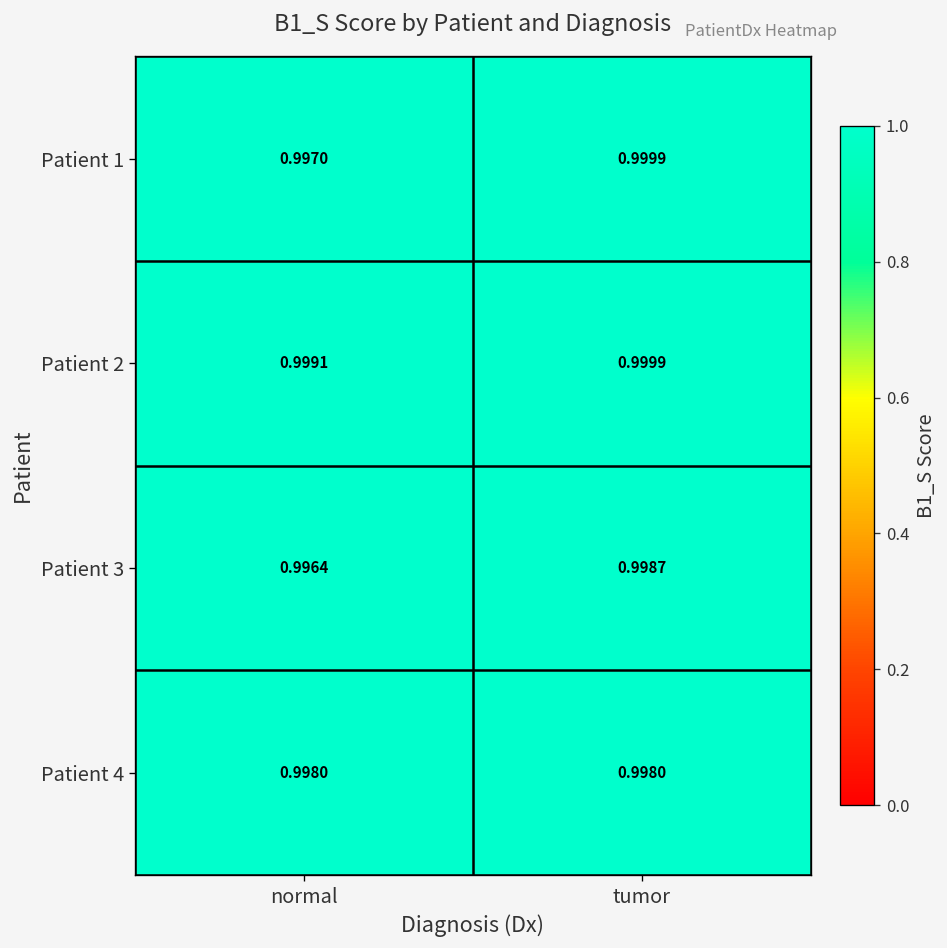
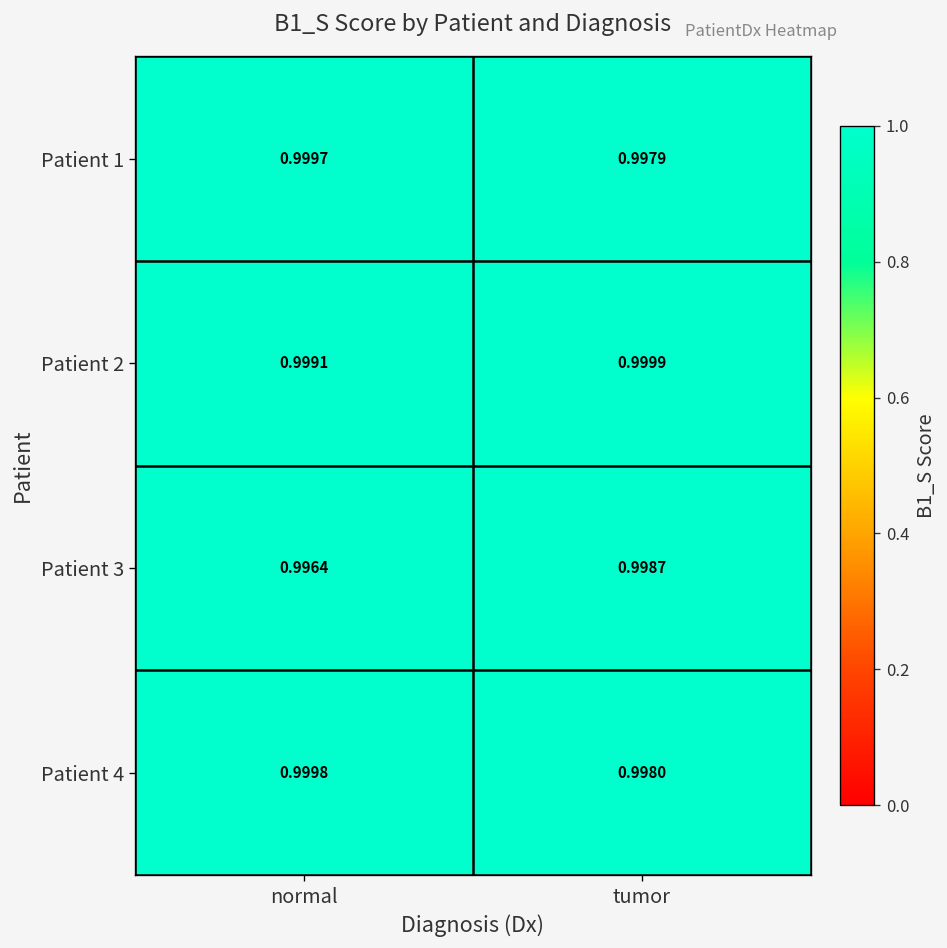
Patient 1, normal: 0.9970 -> 0.9997
Patient 1, tumor: 0.9999 -> 0.9979
Patient 4, normal: 0.9980 -> 0.9998
